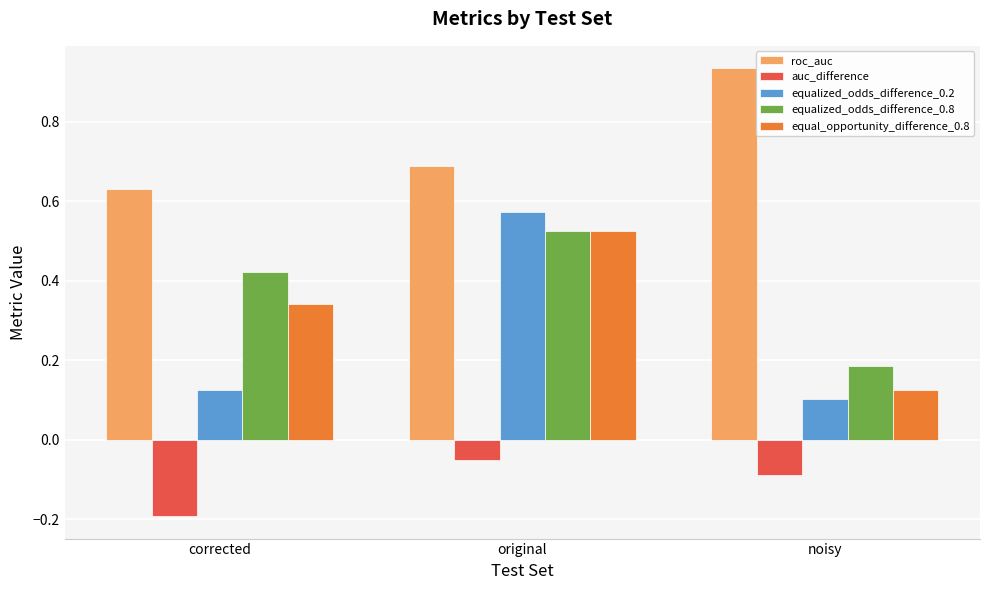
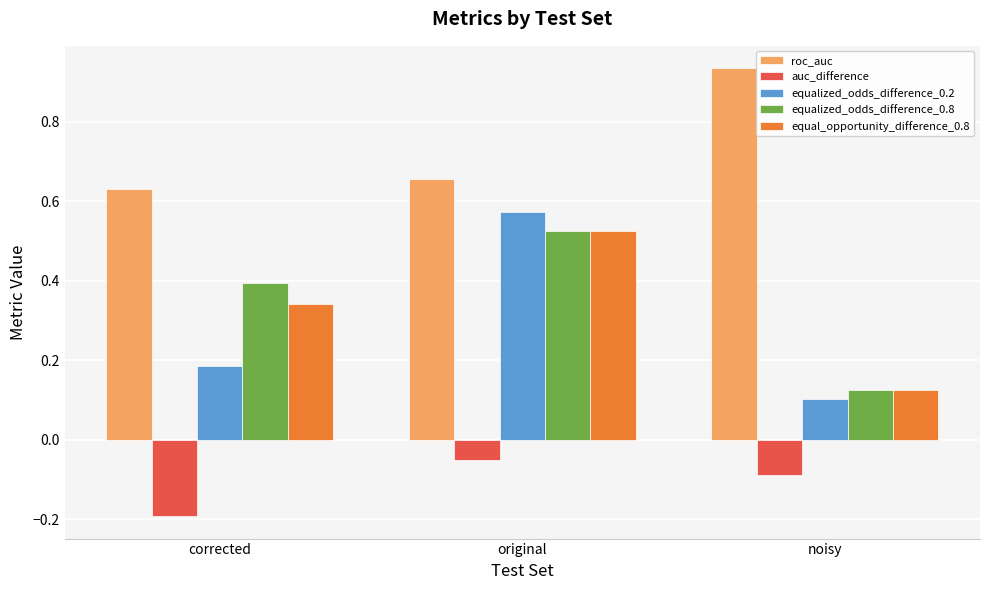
equalized_odds_difference_0.2, corrected: 0.12 -> 0.19
equalized_odds_difference_0.8, corrected: 0.42 -> 0.39
roc_auc, original: 0.69 -> 0.66
equalized_odds_difference_0.8, noisy: 0.19 -> 0.12
